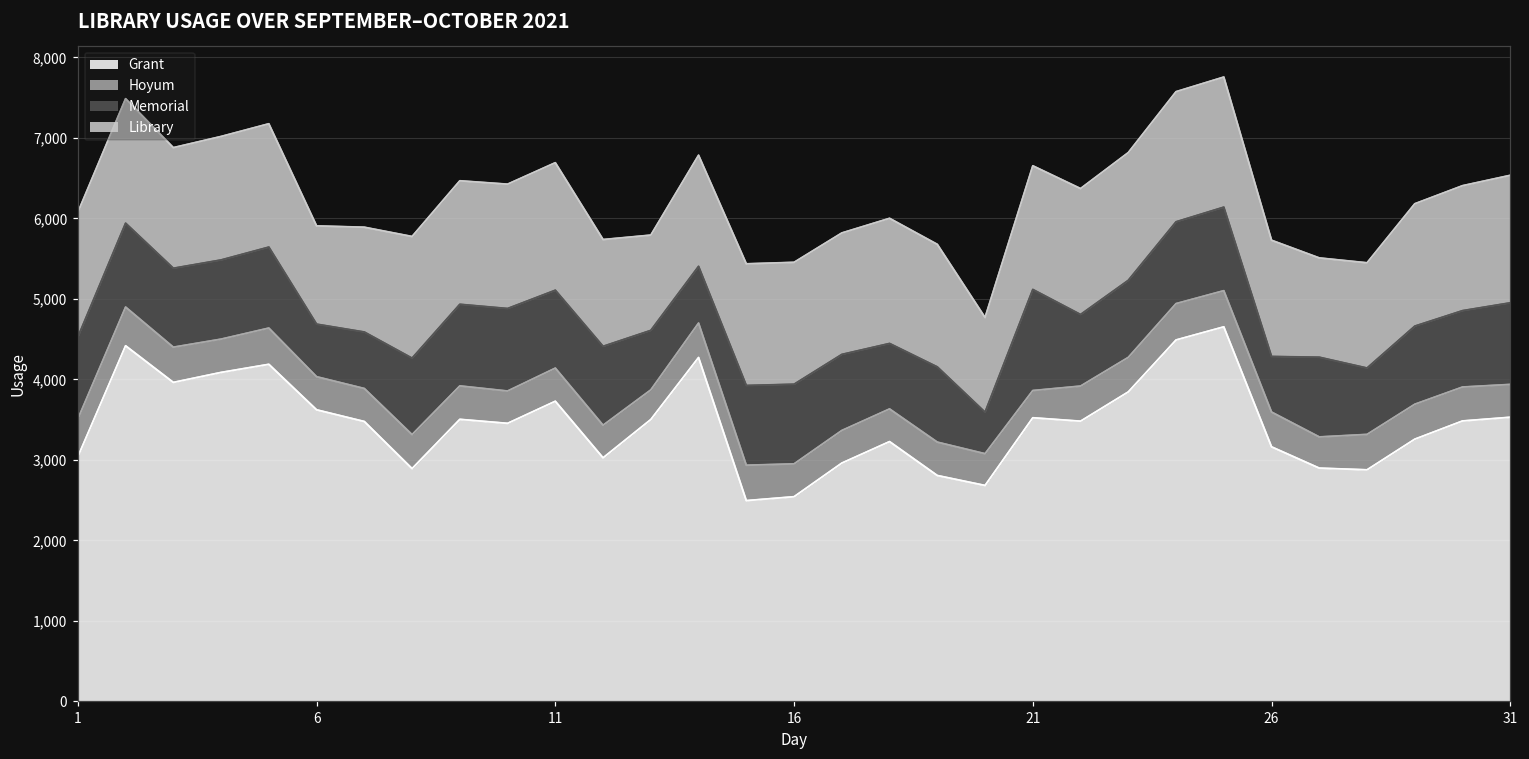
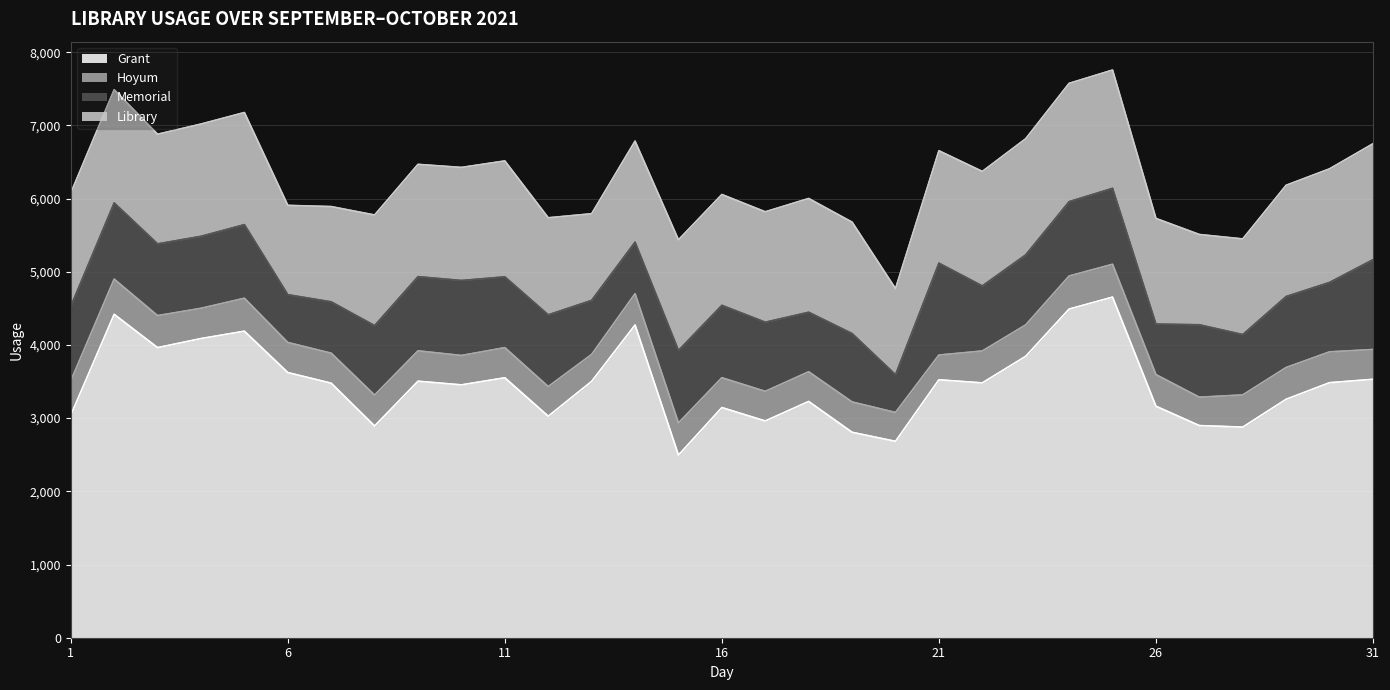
Grant, 11: 3,700 -> 3,600
Grant, 16: 2,500 -> 3,100
Memorial, 31: 1,000 -> 1,200
